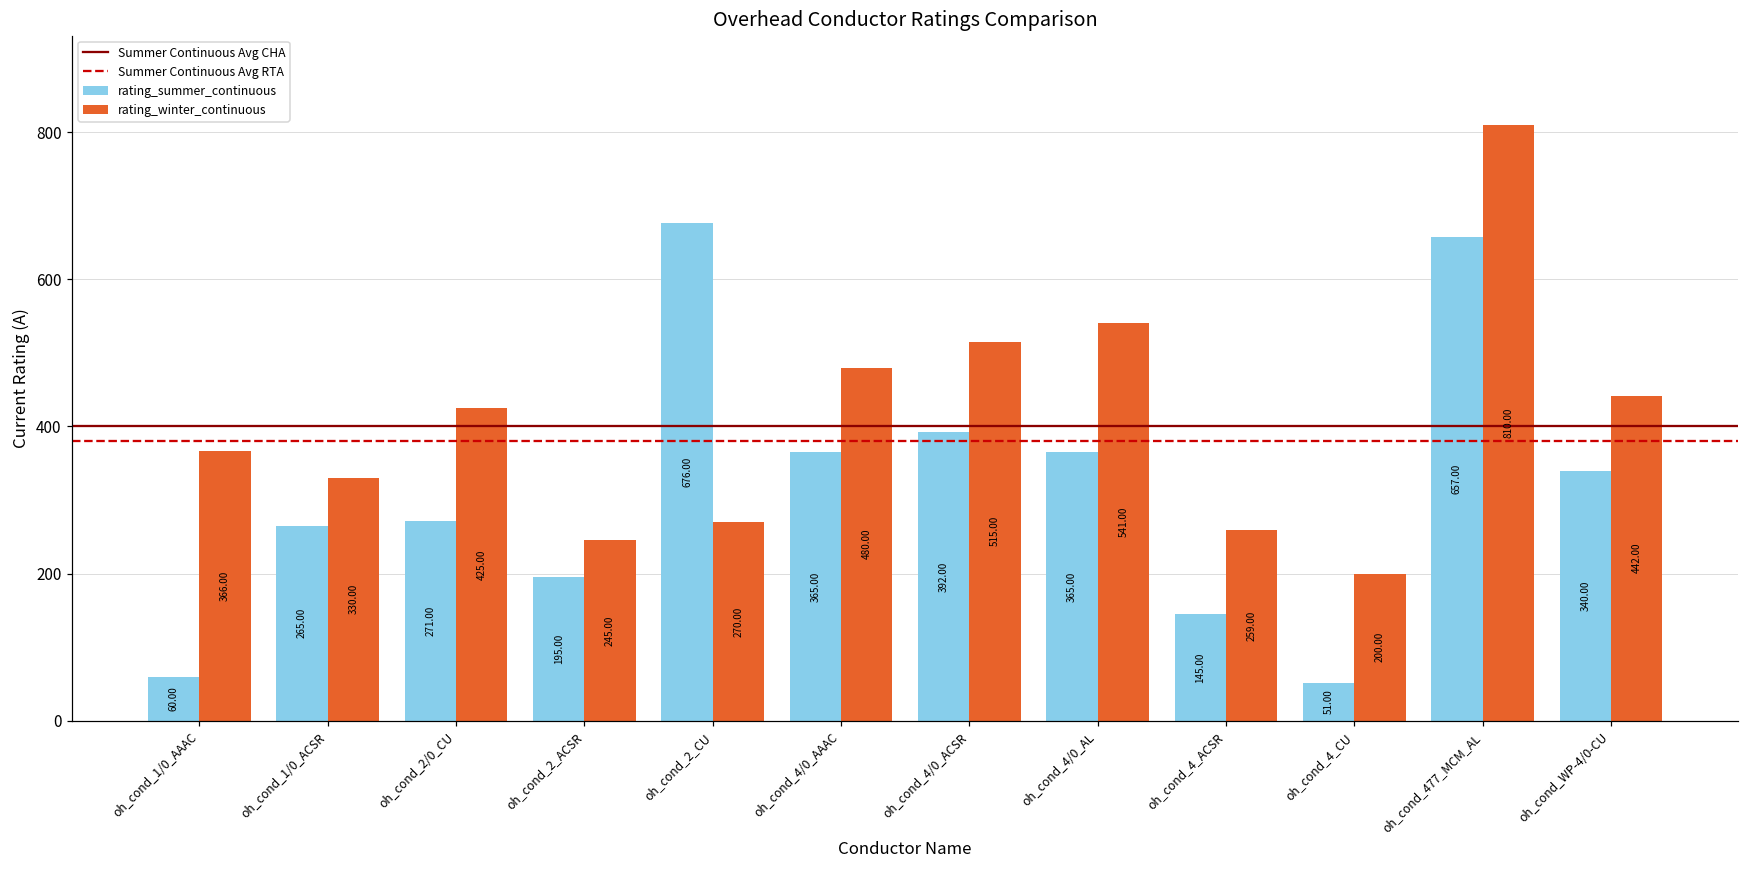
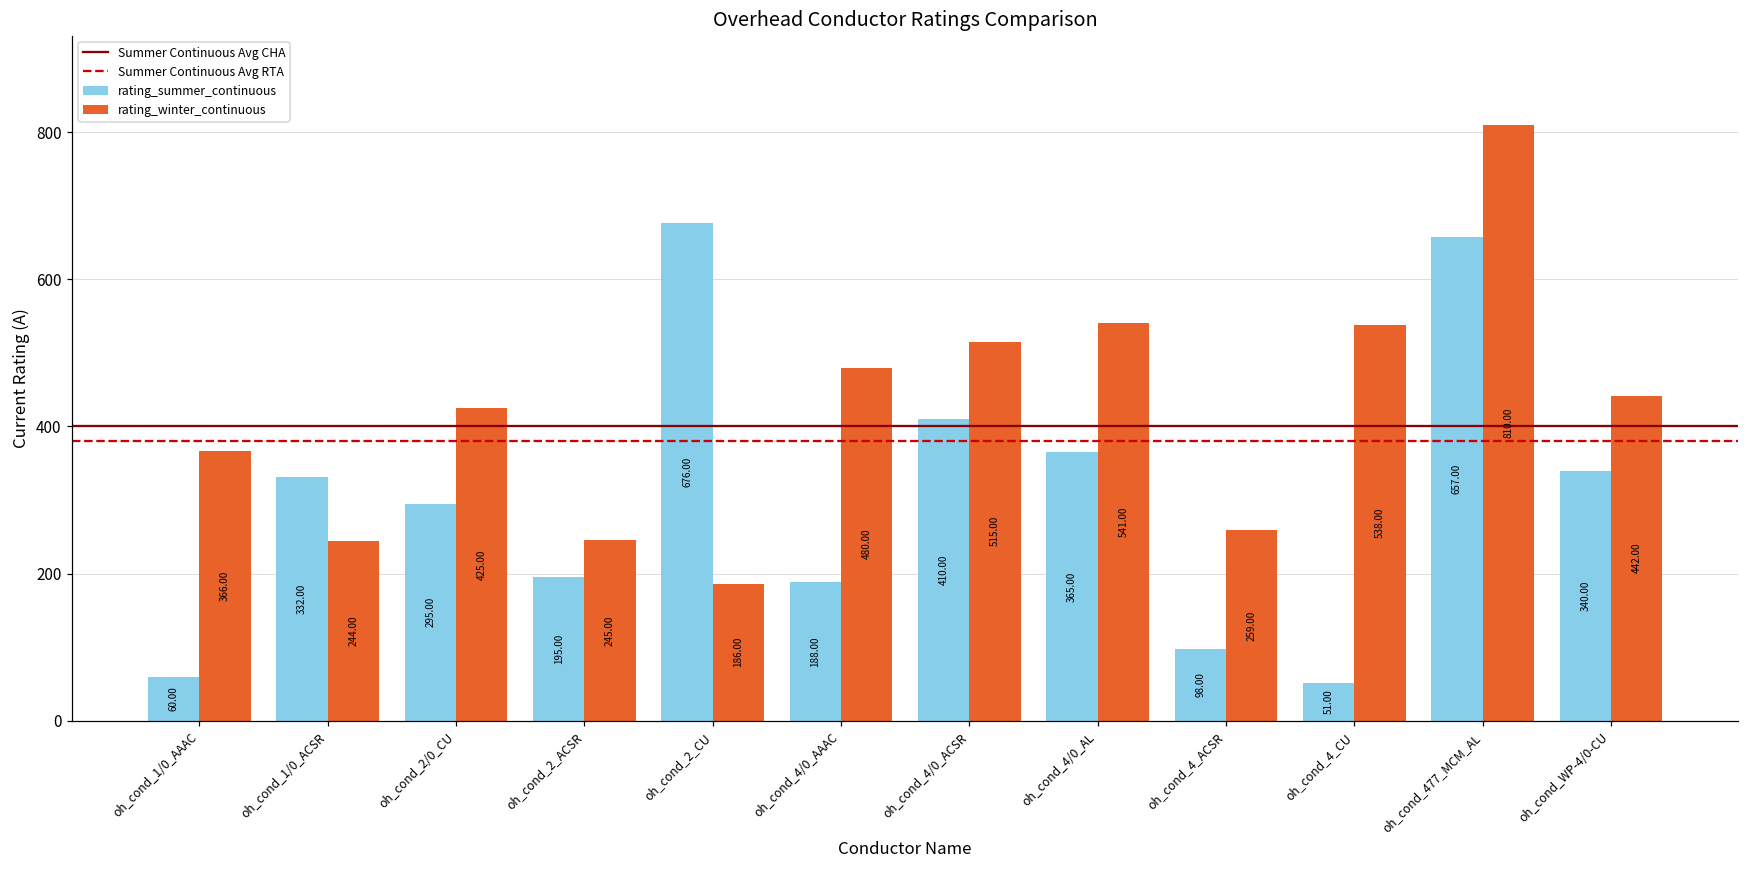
rating_summer_continuous, oh_cond_1/0_ACSR: 265.00 -> 332.00
rating_winter_continuous, oh_cond_1/0_ACSR: 330.00 -> 244.00
rating_summer_continuous, oh_cond_2/0_CU: 271.00 -> 295.00
rating_winter_continuous, oh_cond_2_CU: 270.00 -> 186.00
rating_summer_continuous, oh_cond_4/0_AAAC: 365.00 -> 188.00
rating_summer_continuous, oh_cond_4/0_ACSR: 392.00 -> 410.00
rating_summer_continuous, oh_cond_4_ACSR: 145.00 -> 98.00
rating_winter_continuous, oh_cond_4_CU: 200.00 -> 538.00
